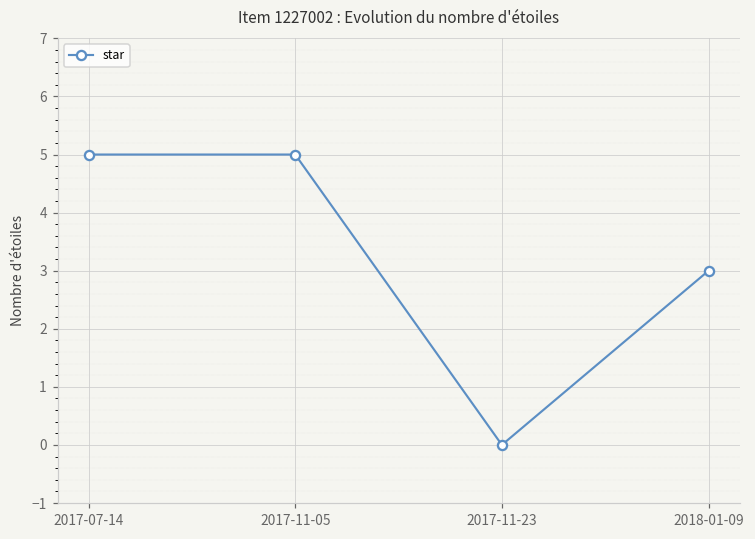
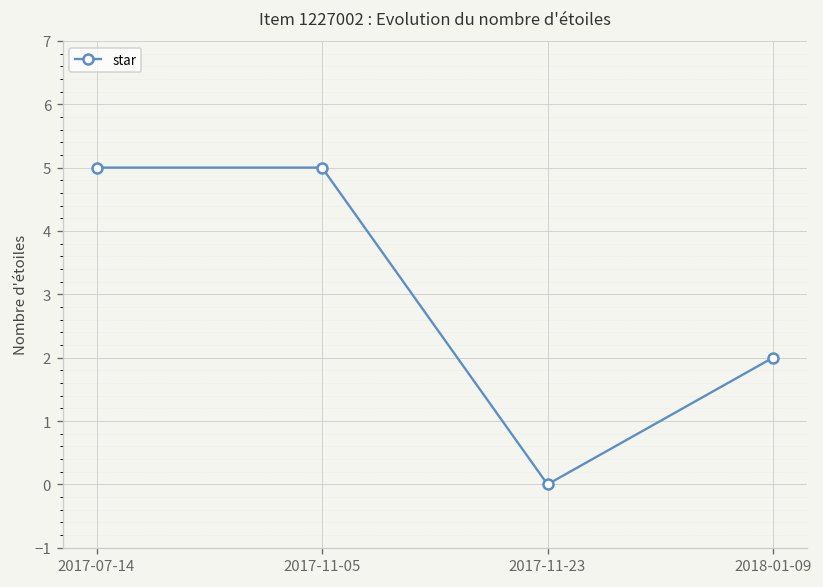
2018-01-09: 3 -> 2
